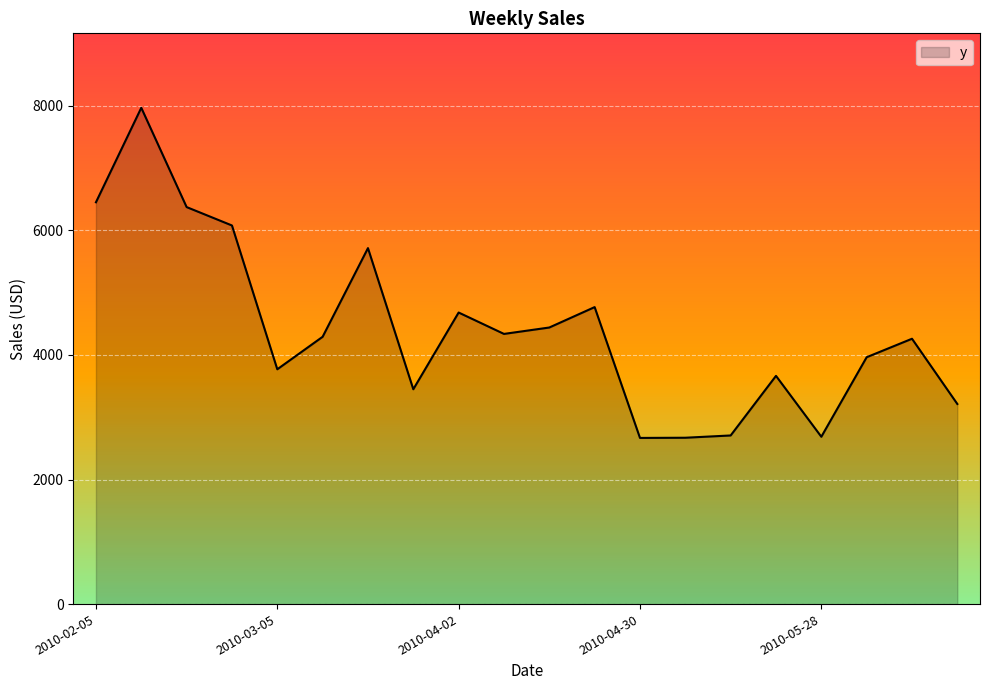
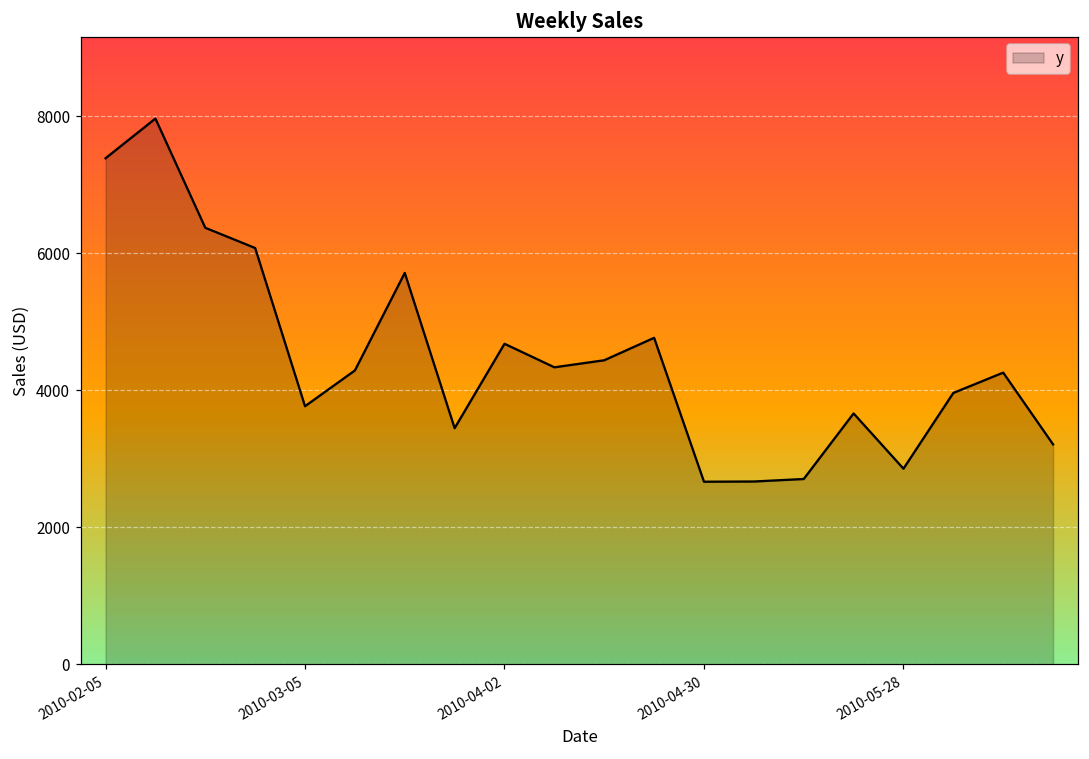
2010-02-05: 6500 -> 7400
2010-05-28: 2700 -> 2900
